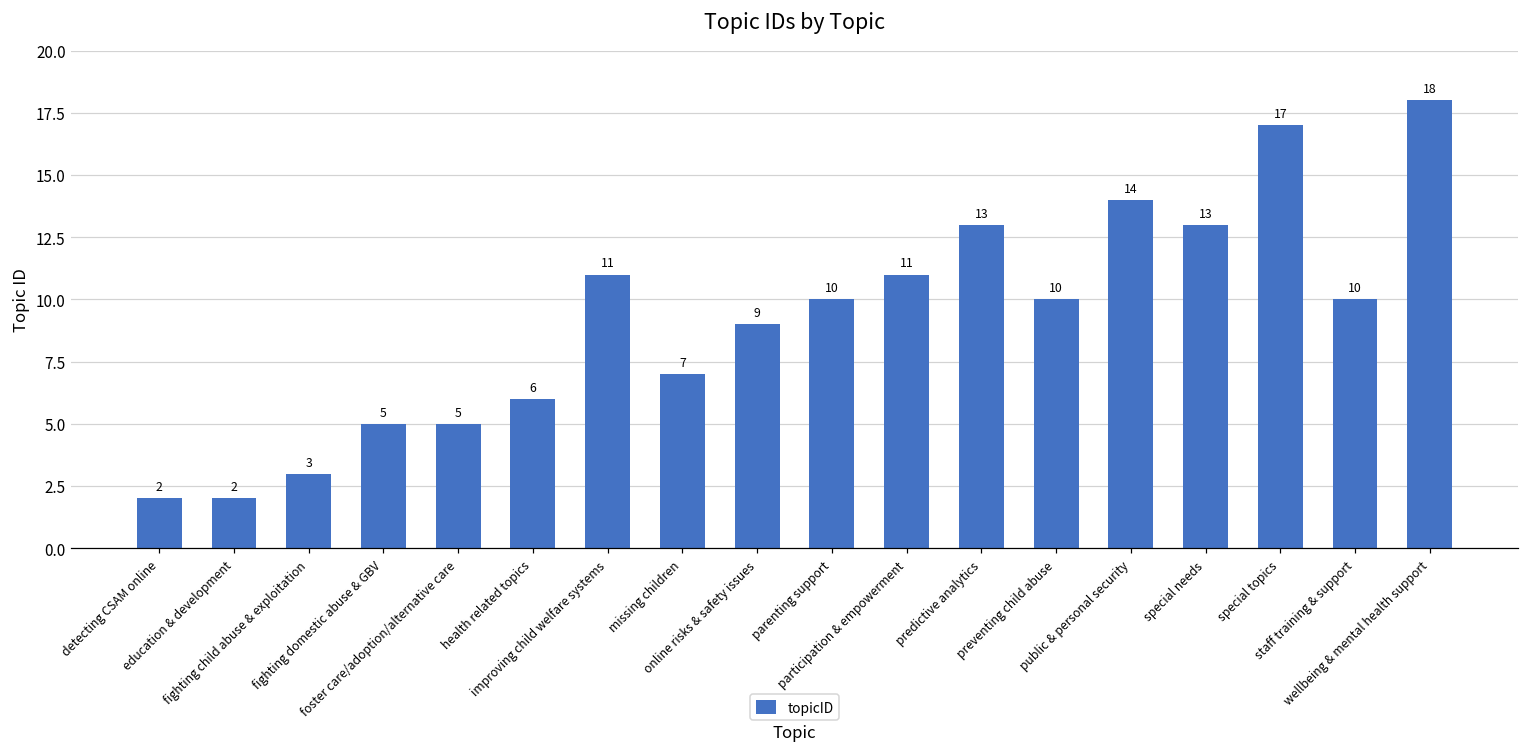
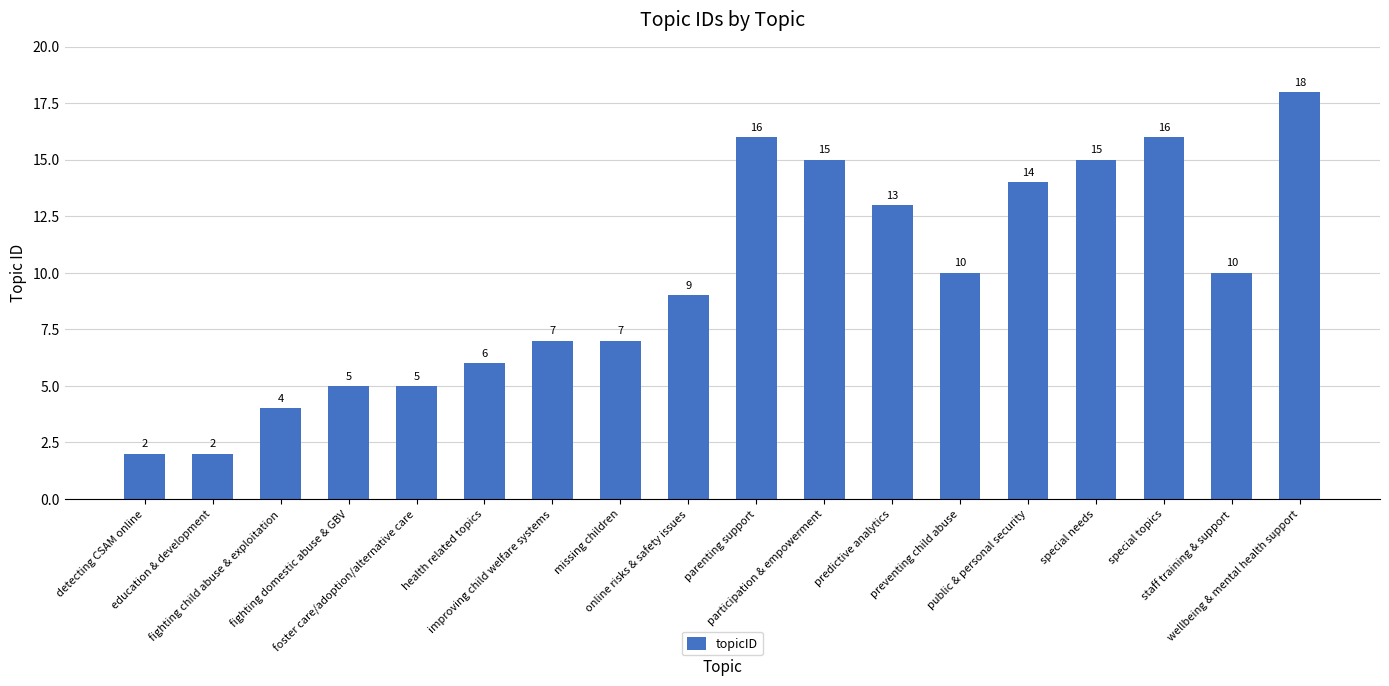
fighting child abuse & exploitation: 3 -> 4
improving child welfare systems: 11 -> 7
parenting support: 10 -> 16
participation & empowerment: 11 -> 15
special needs: 13 -> 15
special topics: 17 -> 16
